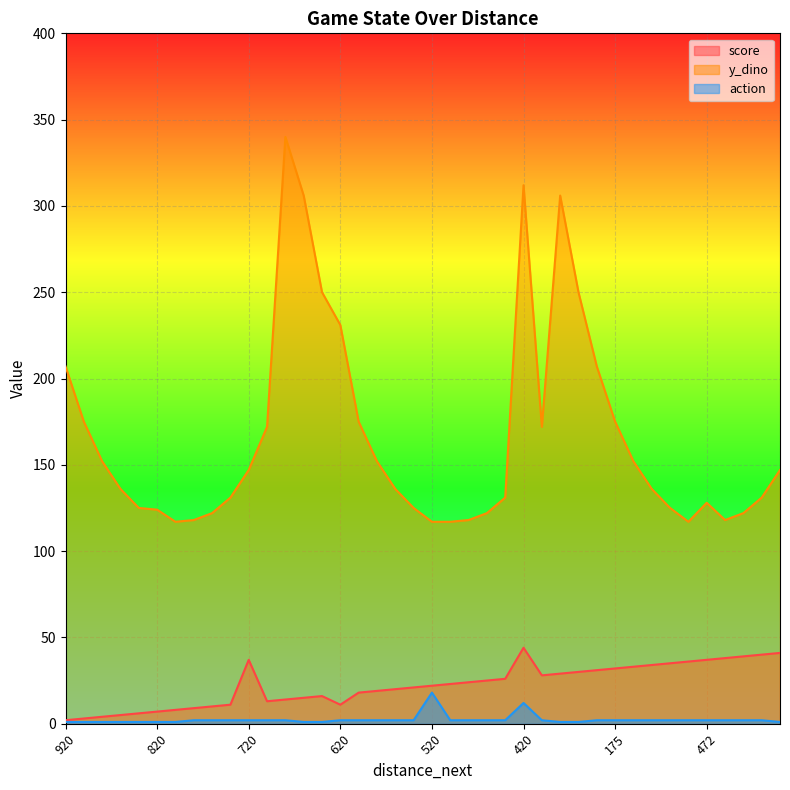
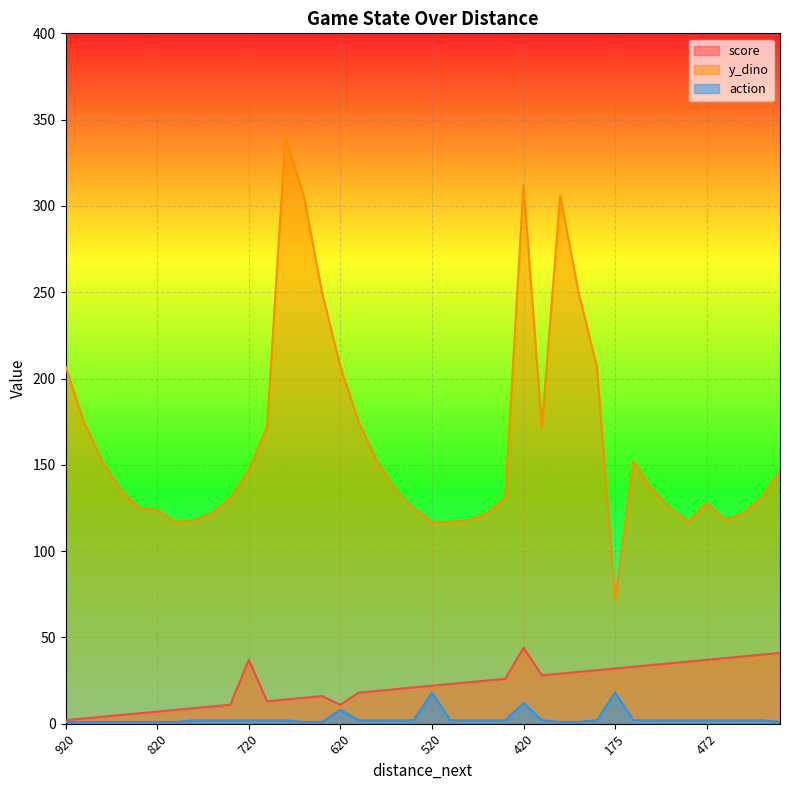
y_dino, 620: 231 -> 207
action, 620: 2 -> 8
y_dino, 175: 175 -> 72
action, 175: 2 -> 18
